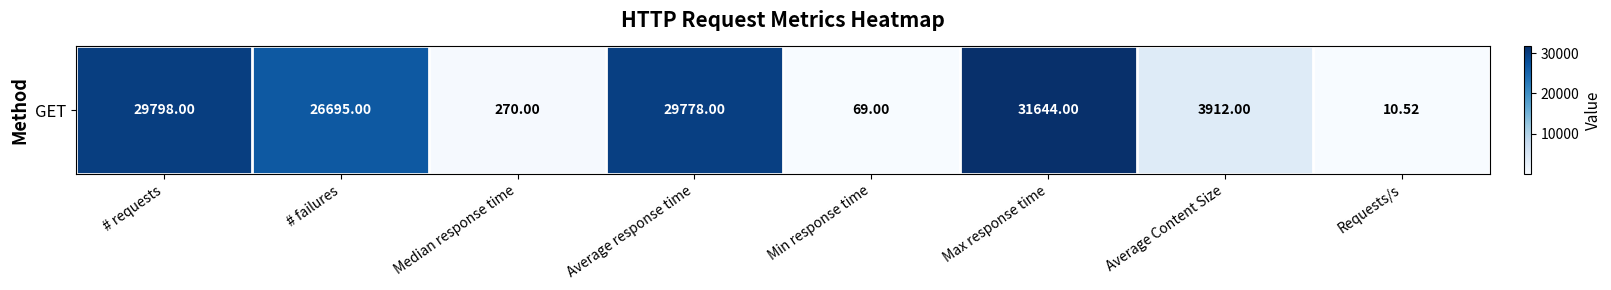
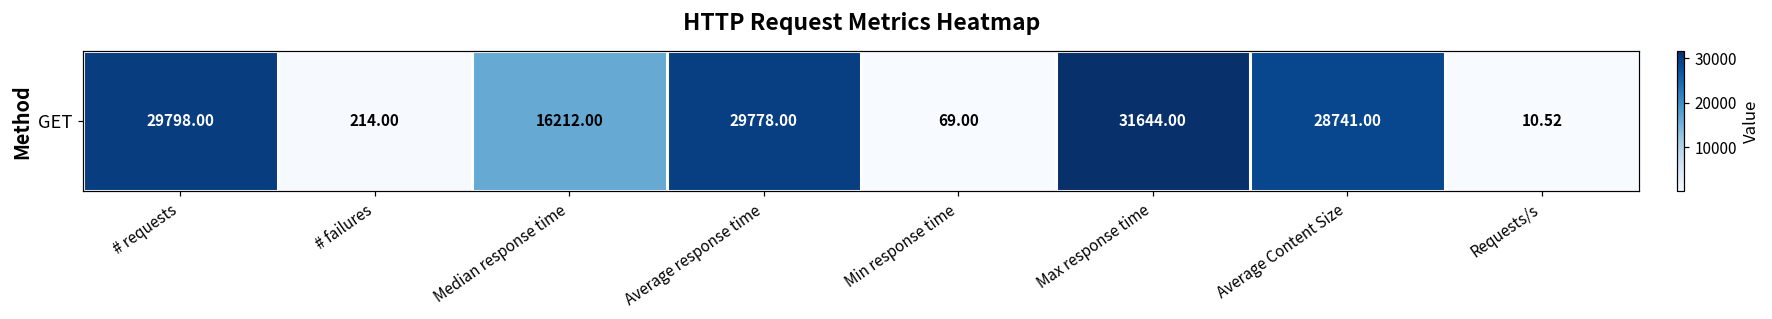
GET, # failures: 26695.00 -> 214.00
GET, Median response time: 270.00 -> 16212.00
GET, Average Content Size: 3912.00 -> 28741.00
